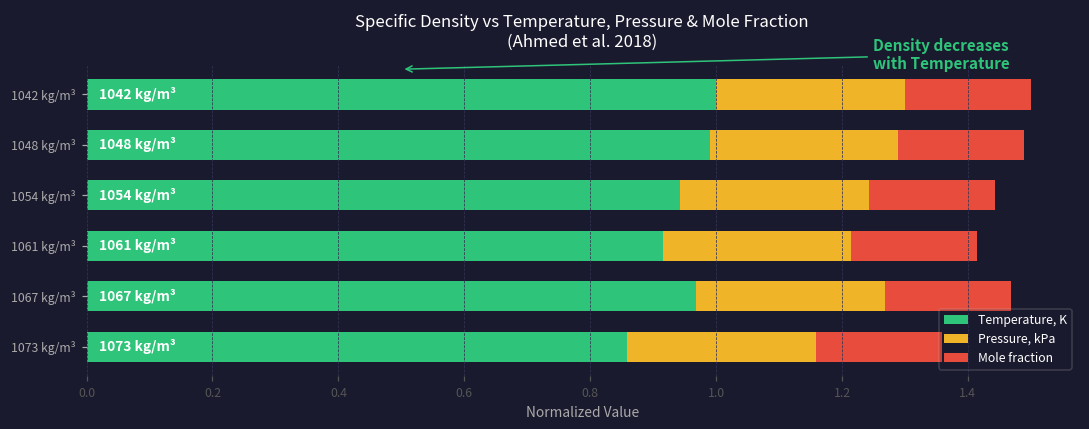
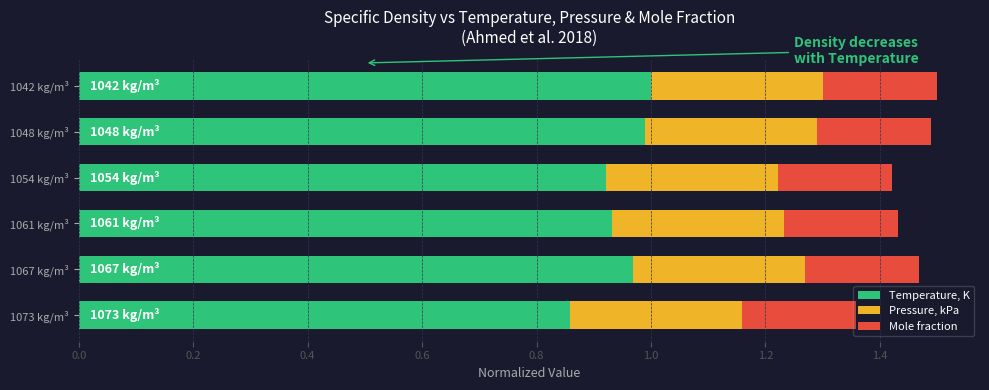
Temperature, K, 1054 kg/m³: 0.94 -> 0.92
Temperature, K, 1061 kg/m³: 0.91 -> 0.93
